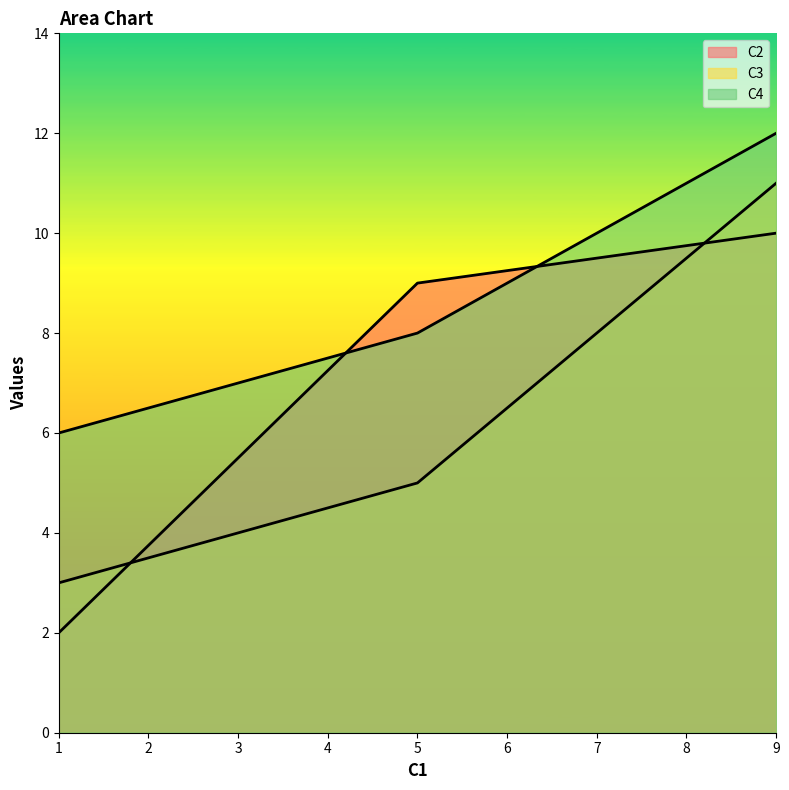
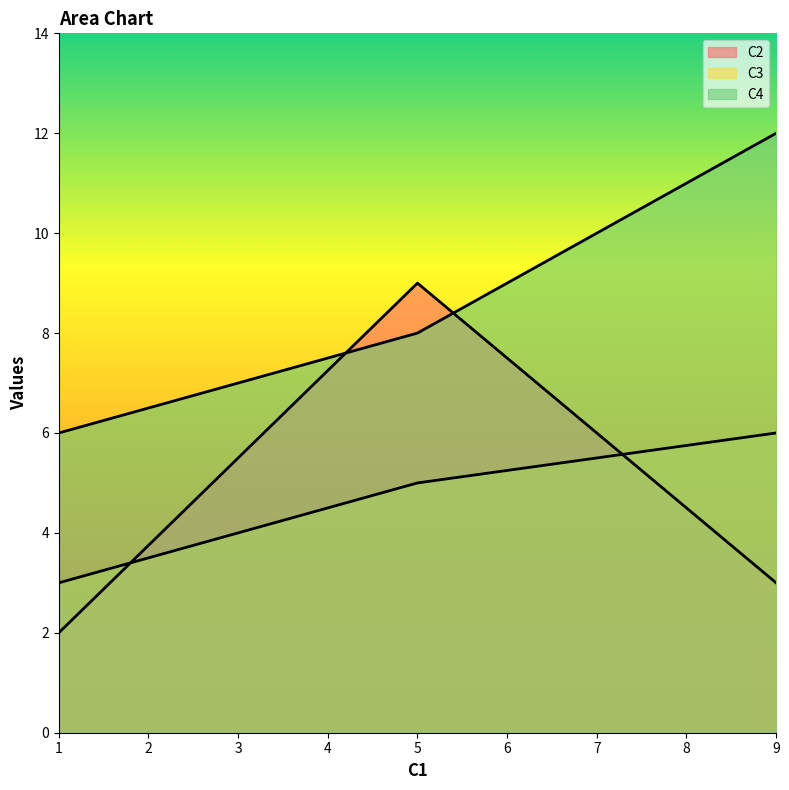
C2, 9: 10 -> 3
C3, 9: 11 -> 6
